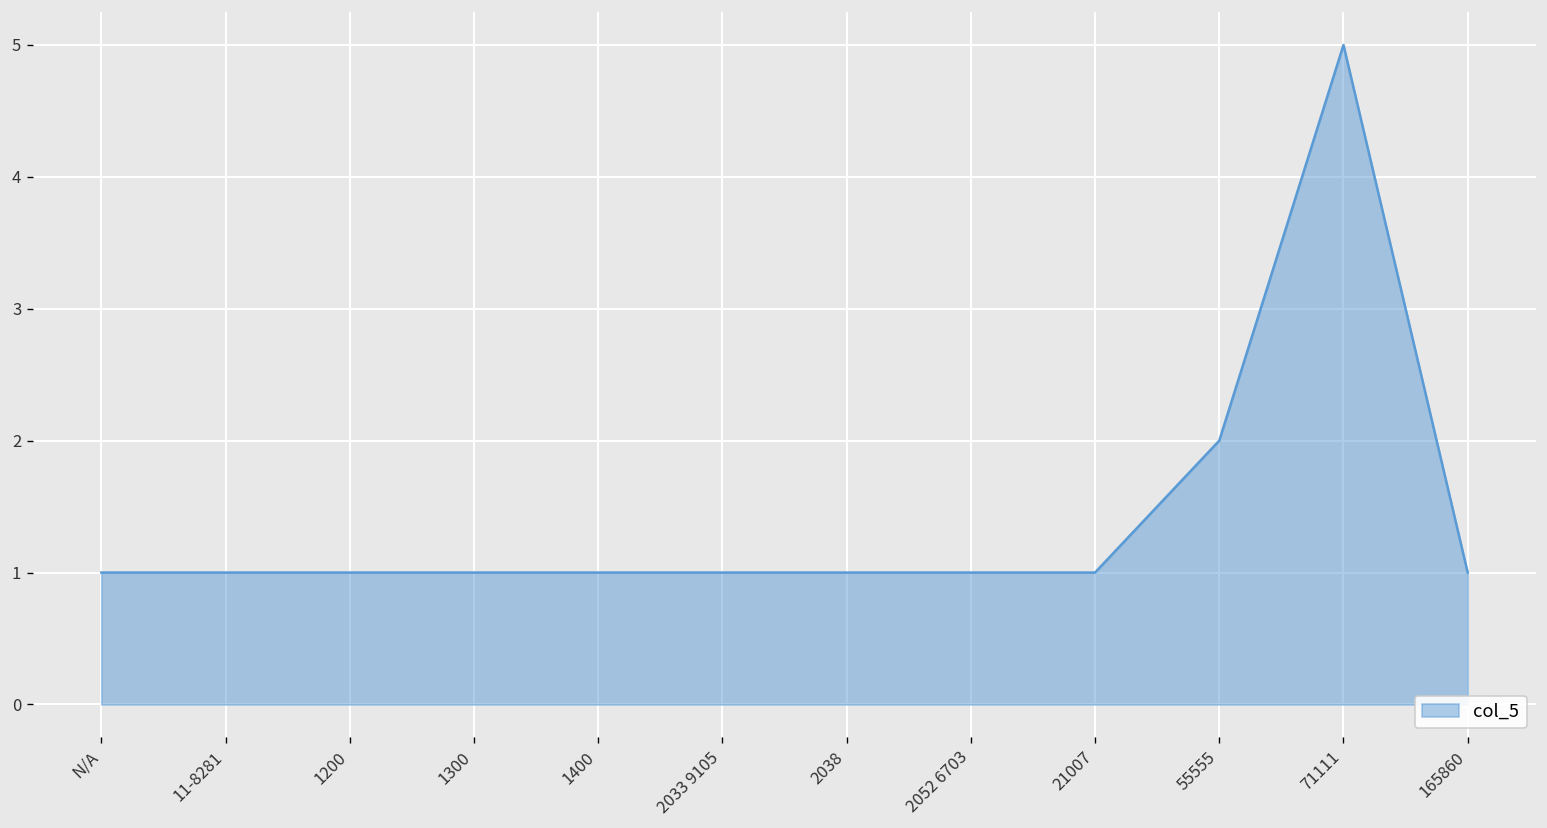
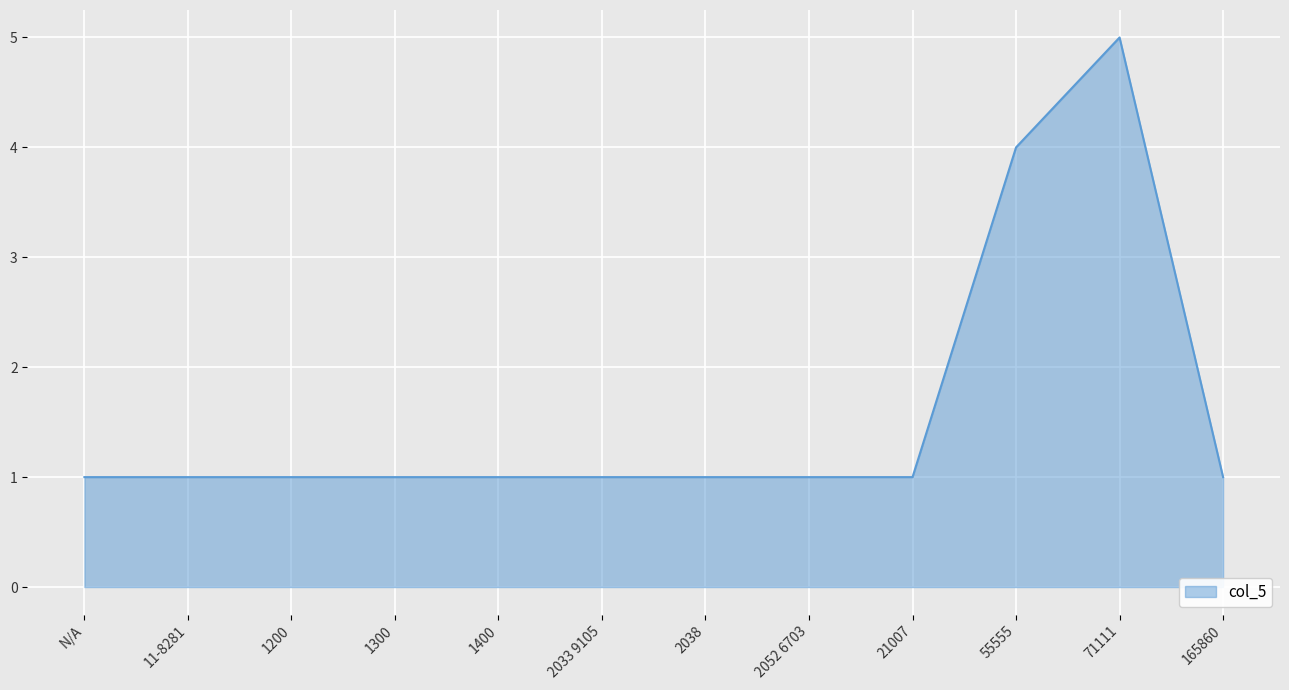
55555: 2 -> 4
